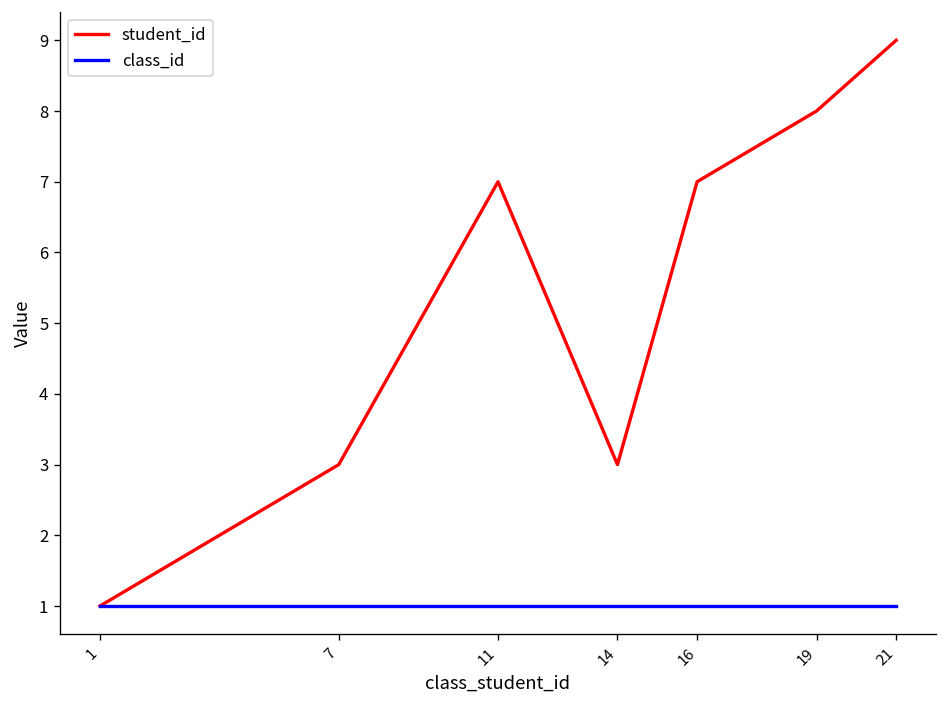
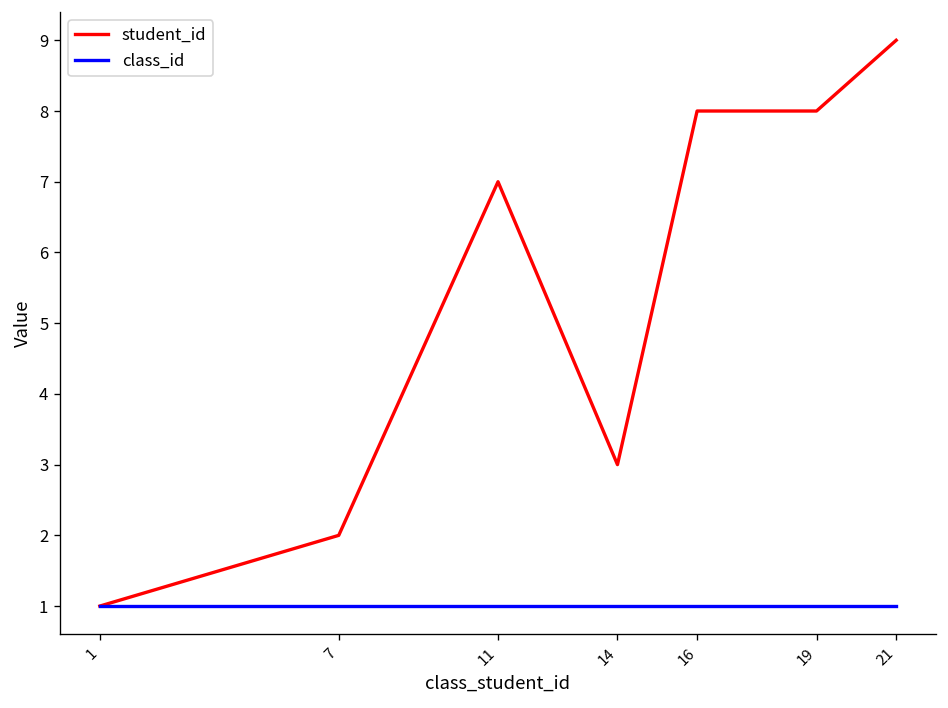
student_id, 7: 3 -> 2
student_id, 16: 7 -> 8
